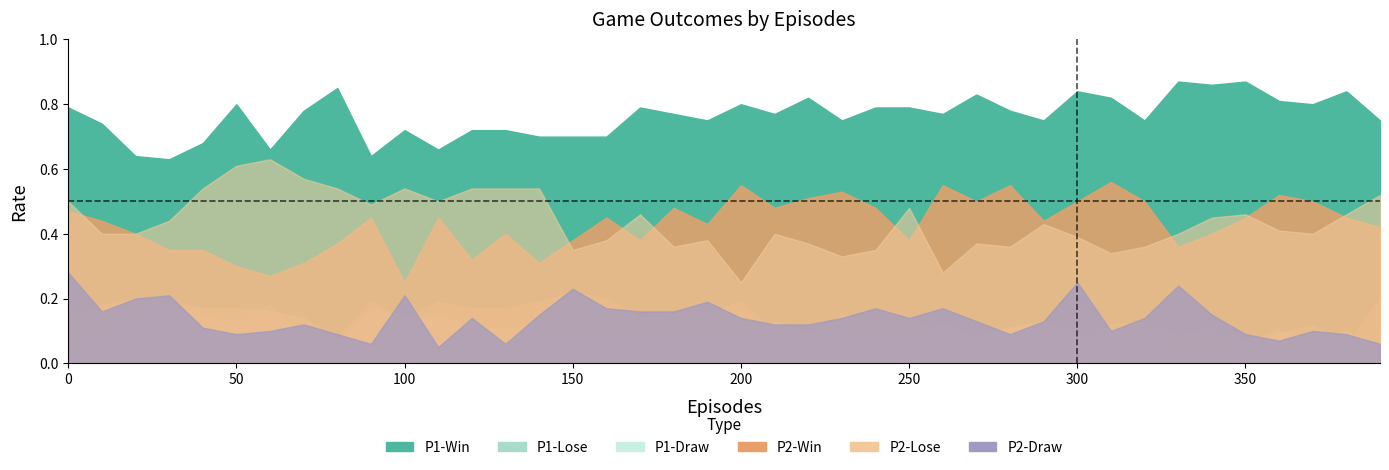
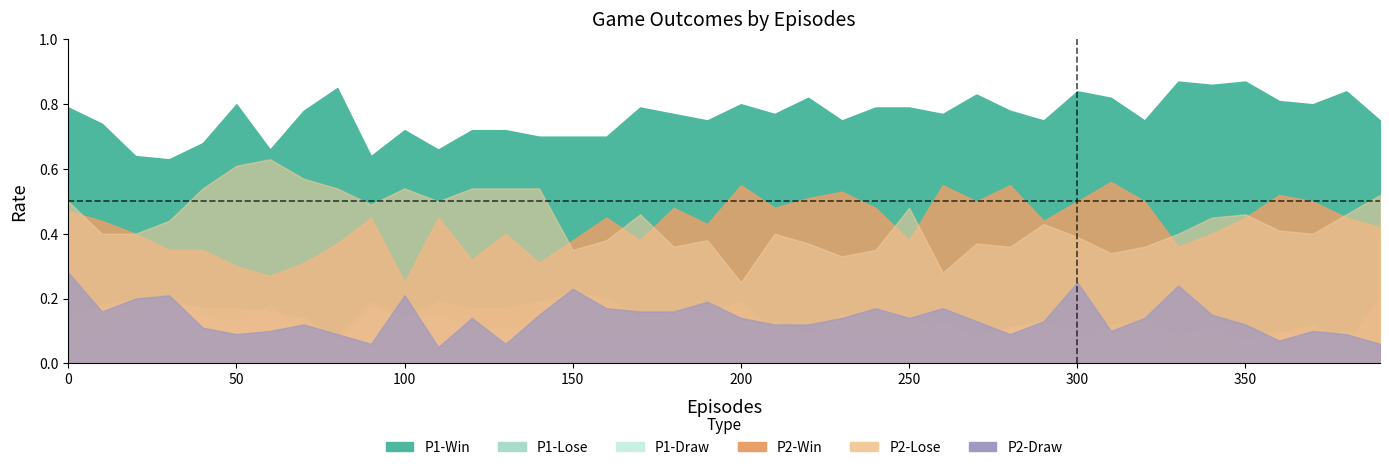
P2-Draw, 350: 0.09 -> 0.12
